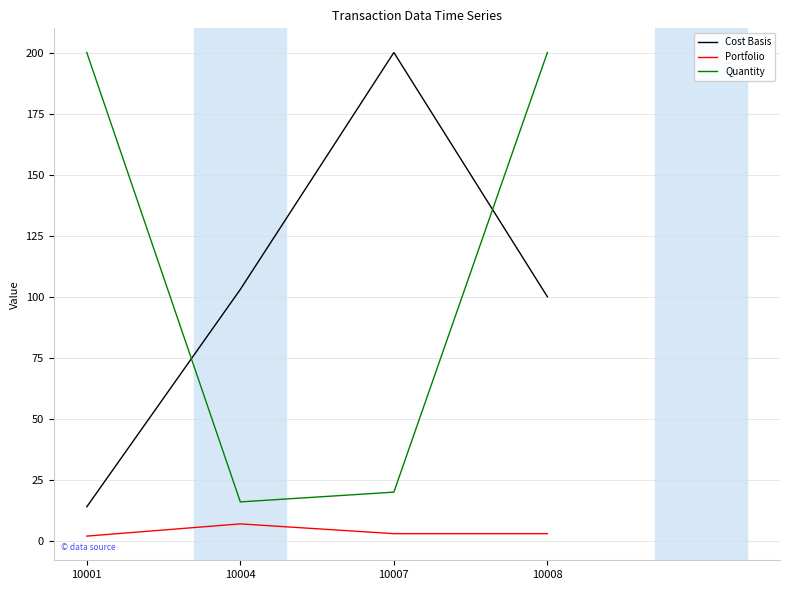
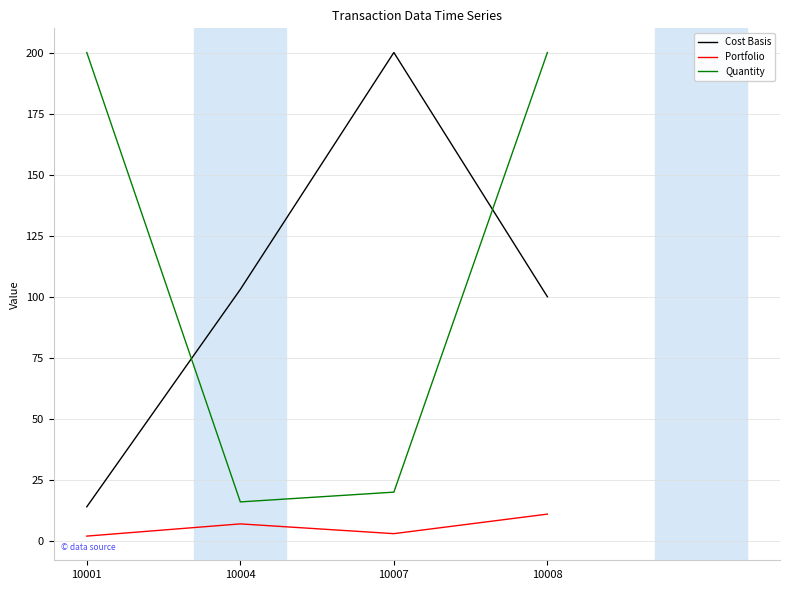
Portfolio, 10008: 3 -> 11
